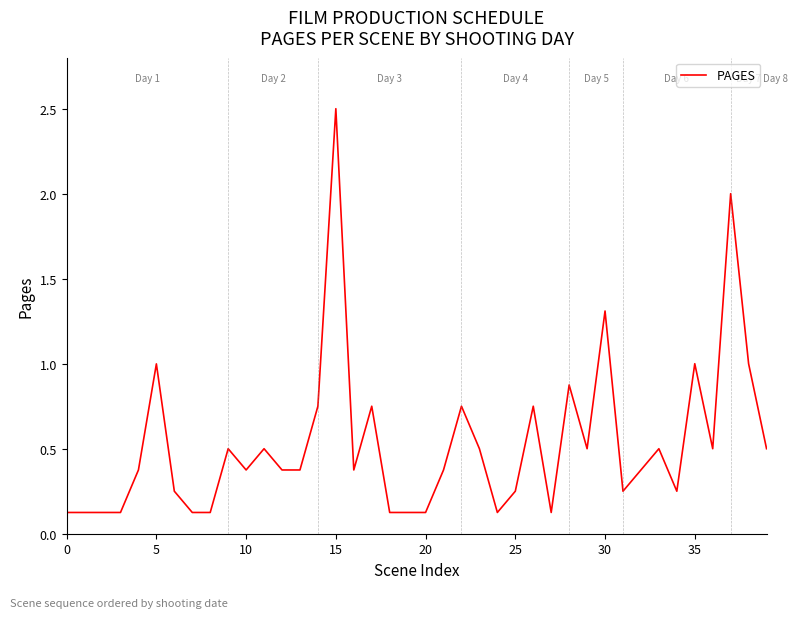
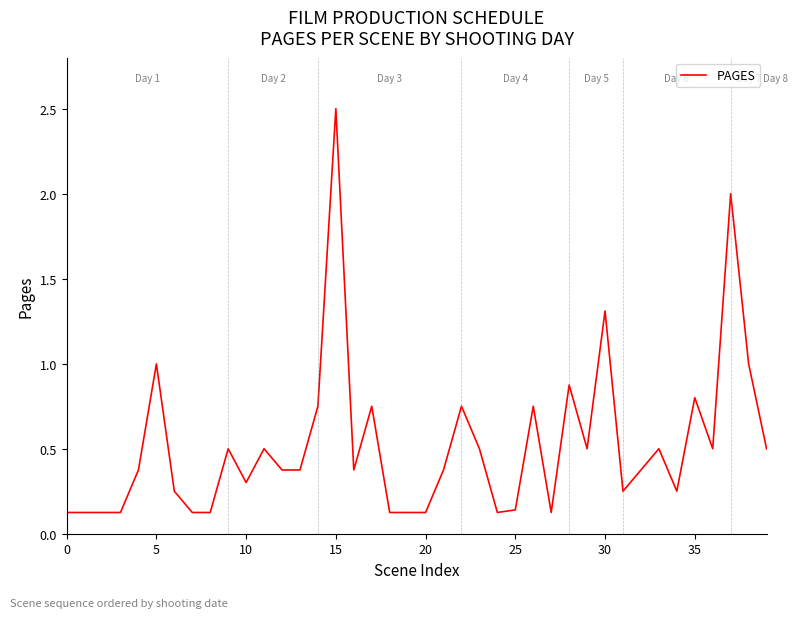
10: 0.38 -> 0.30
25: 0.25 -> 0.14
35: 1.0 -> 0.8
